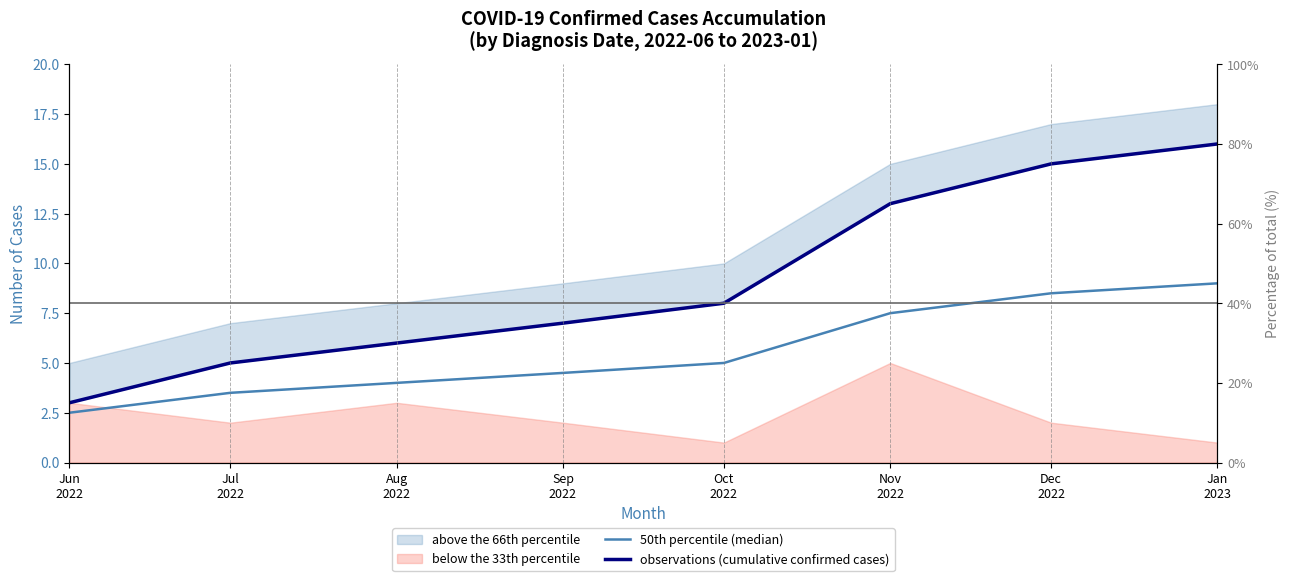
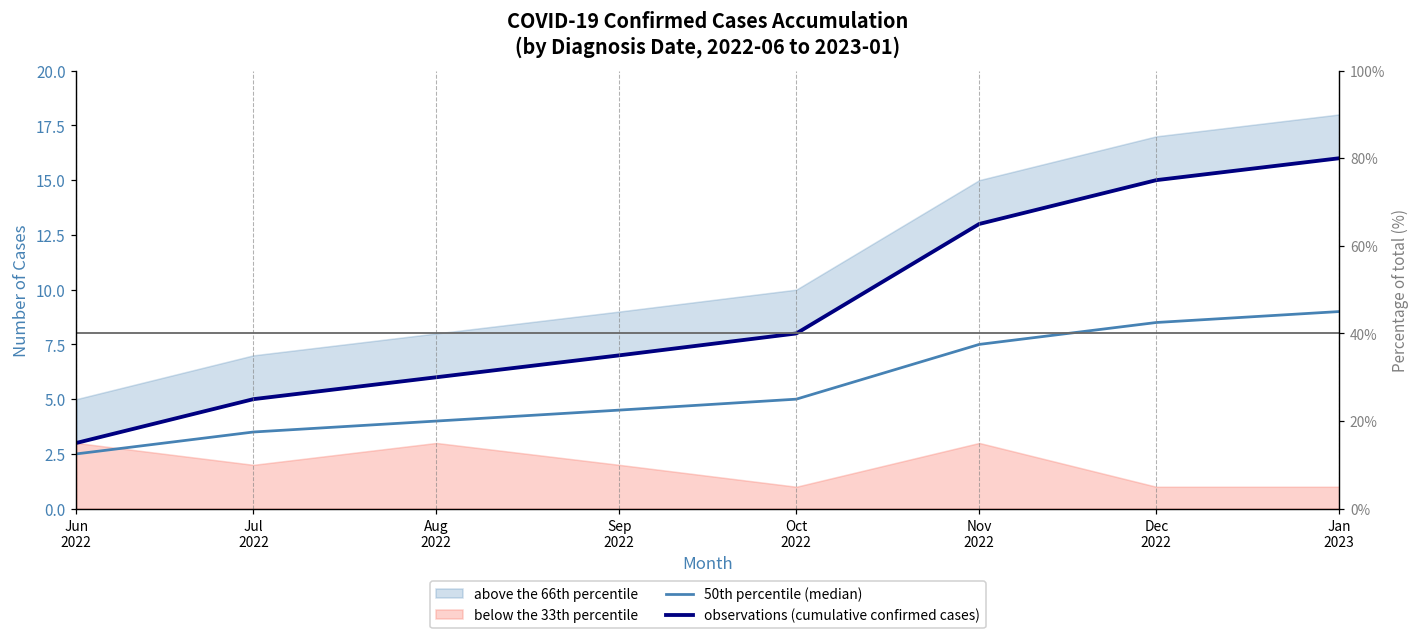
below the 33th percentile, Nov 2022: 5 -> 3
below the 33th percentile, Dec 2022: 2 -> 1
